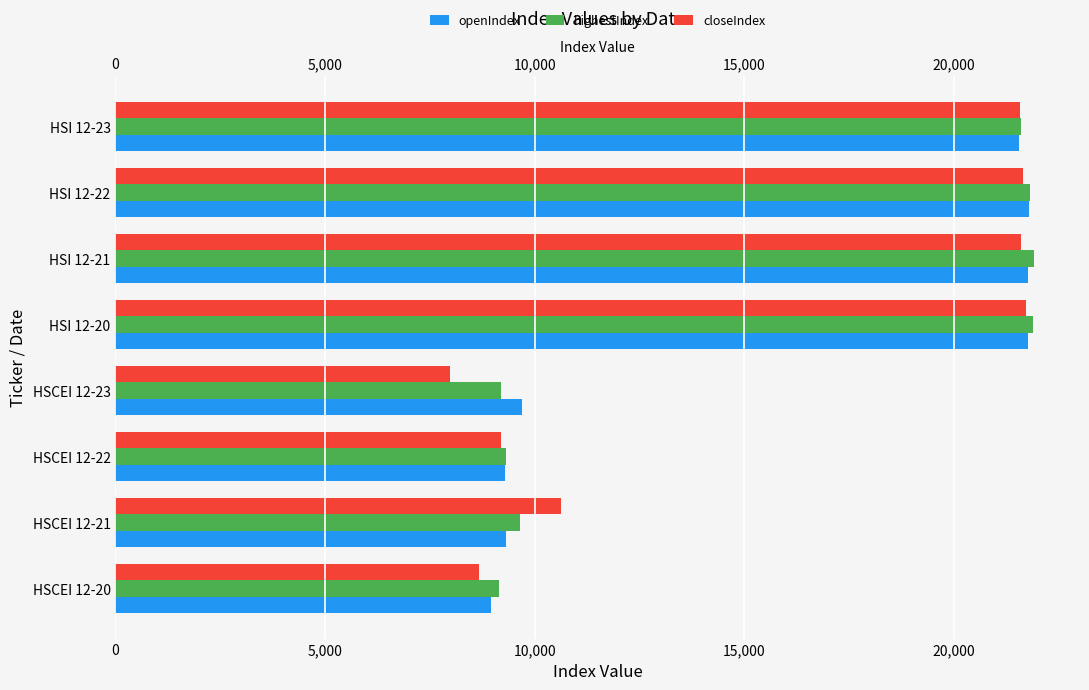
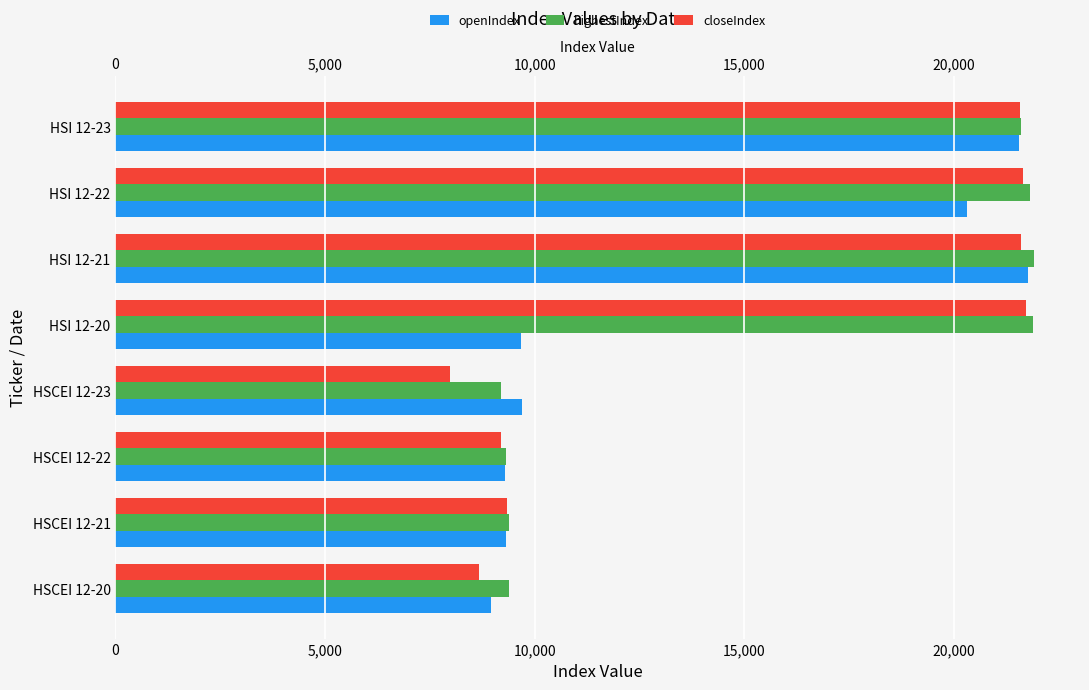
openIndex, HSI 12-22: 21,800 -> 20,300
openIndex, HSI 12-20: 21,800 -> 9,700
closeIndex, HSCEI 12-21: 10,600 -> 9,300
highestIndex, HSCEI 12-21: 9,600 -> 9,400
highestIndex, HSCEI 12-20: 9,200 -> 9,400
